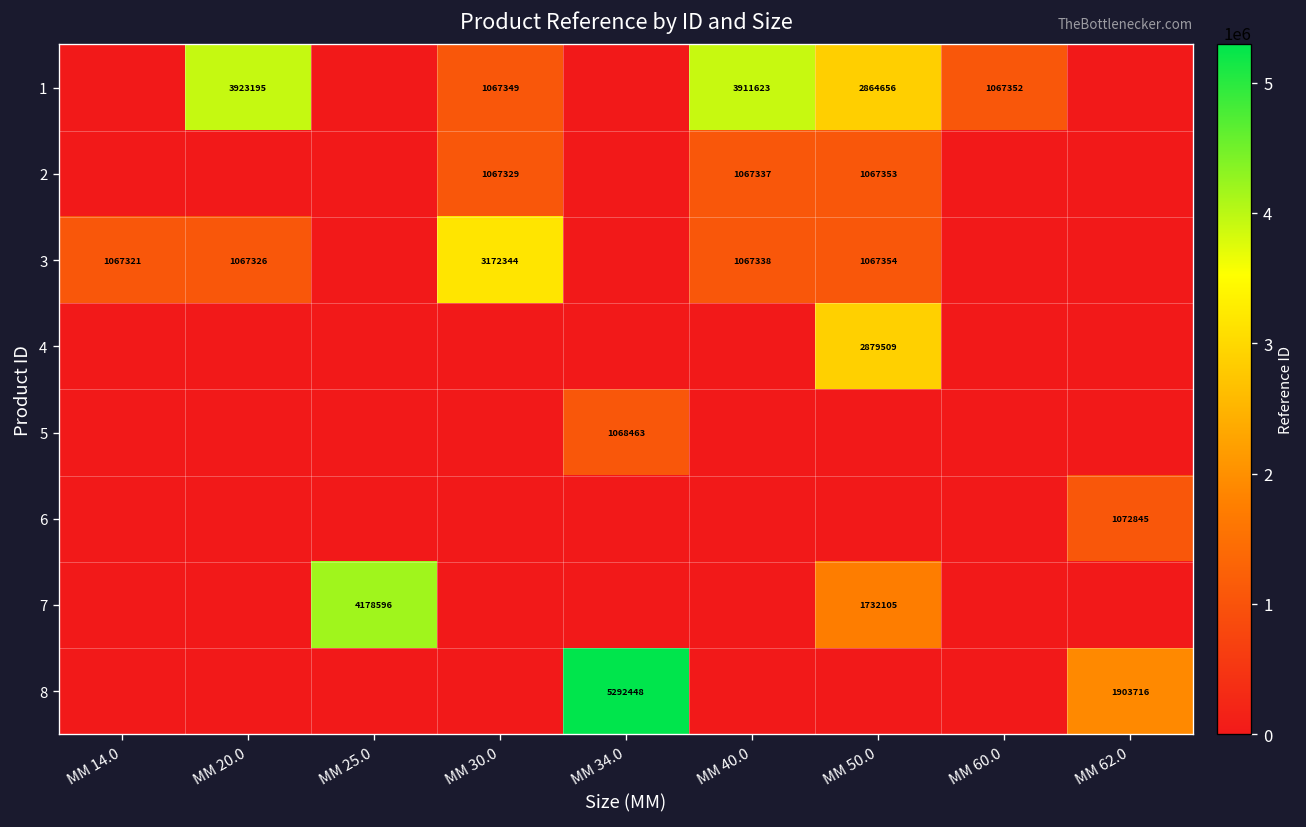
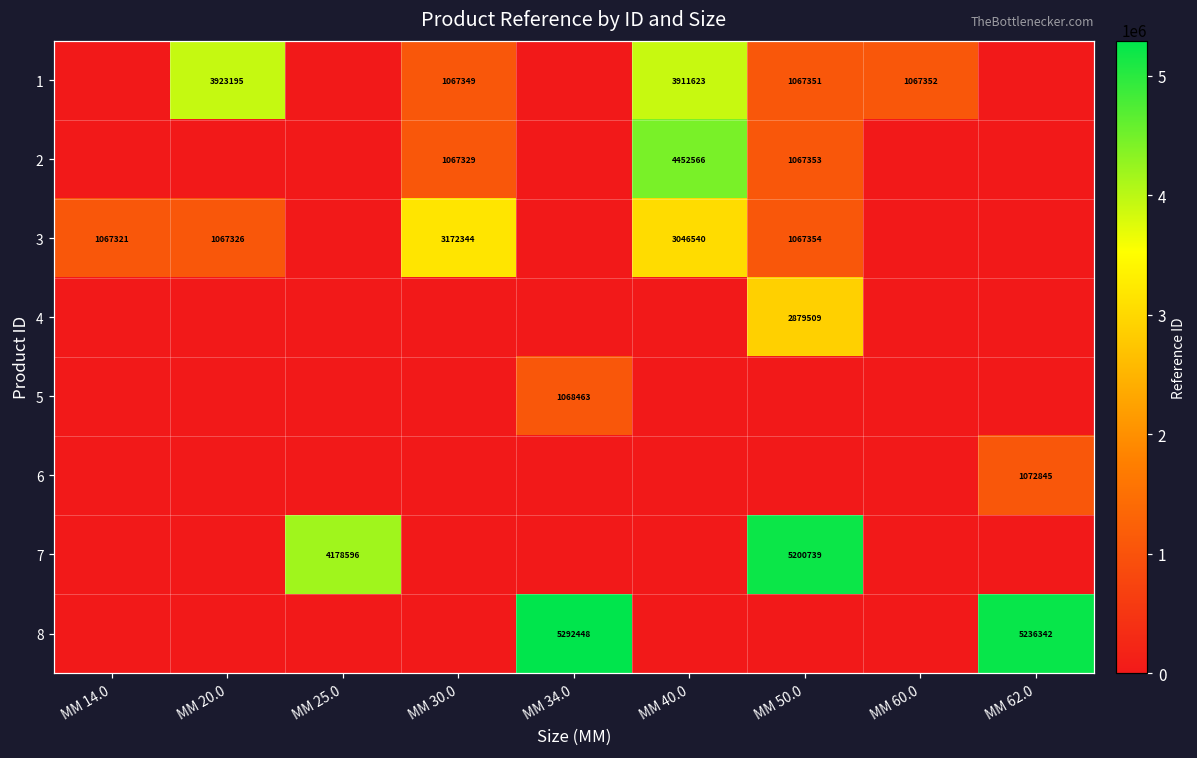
1, MM 50.0: 2864656 -> 1067351
2, MM 40.0: 1067337 -> 4452566
3, MM 40.0: 1067338 -> 3046540
7, MM 50.0: 1732105 -> 5200739
8, MM 62.0: 1903716 -> 5236342
